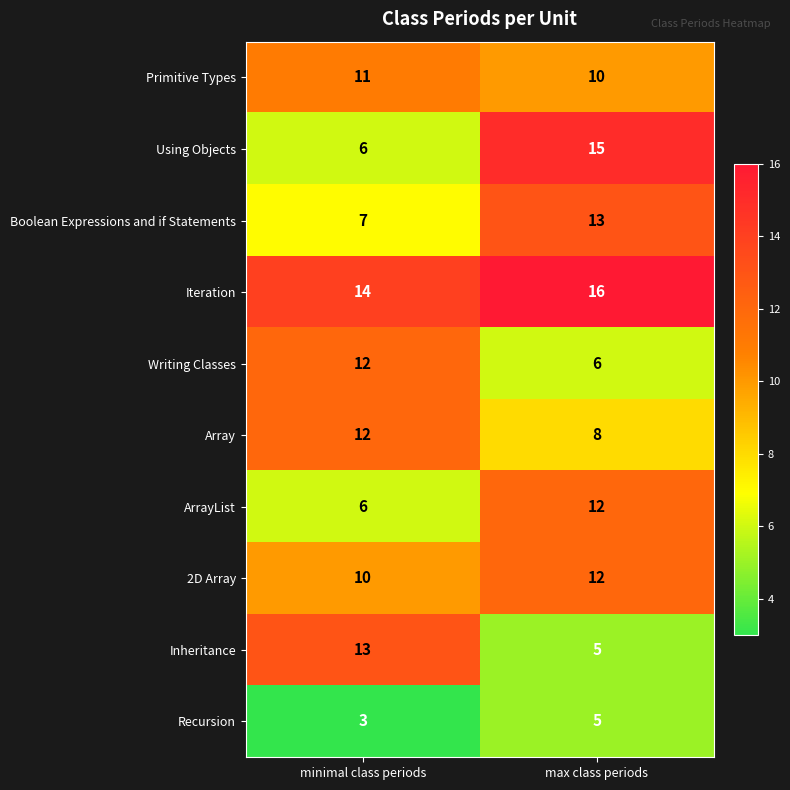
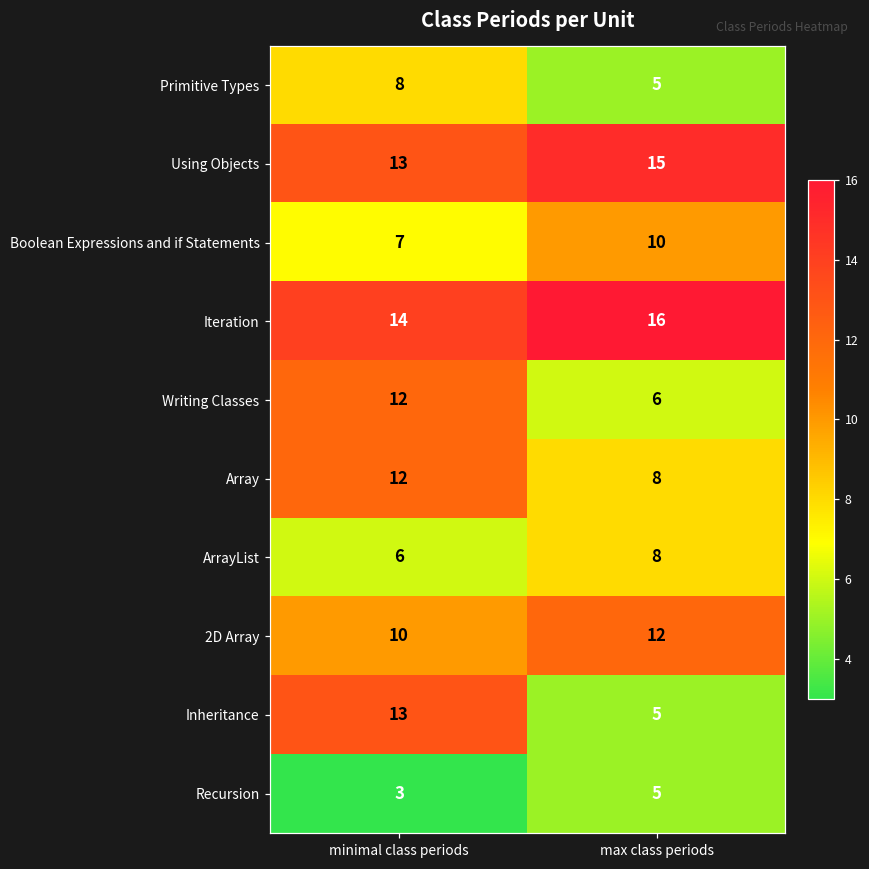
Primitive Types, minimal class periods: 11 -> 8
Primitive Types, max class periods: 10 -> 5
Using Objects, minimal class periods: 6 -> 13
Boolean Expressions and if Statements, max class periods: 13 -> 10
ArrayList, max class periods: 12 -> 8
